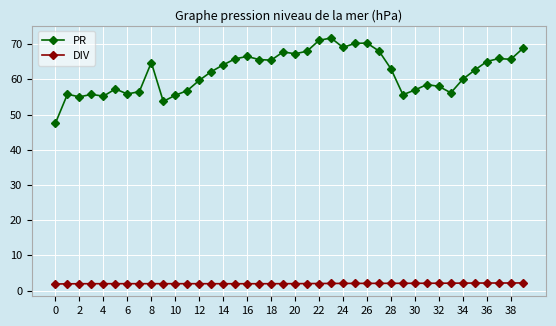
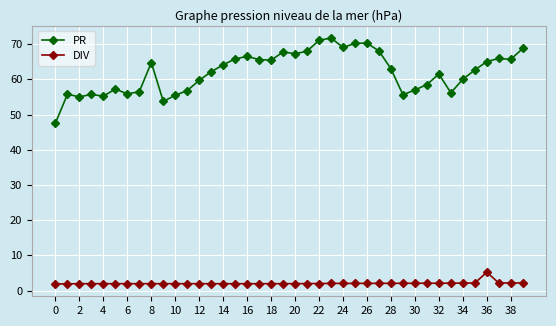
PR, 32: 58 -> 62
DIV, 36: 2 -> 5
